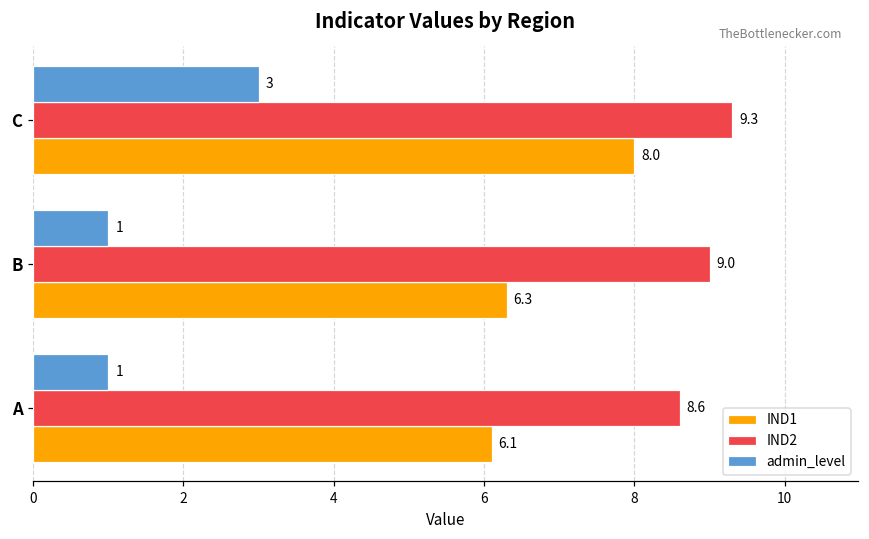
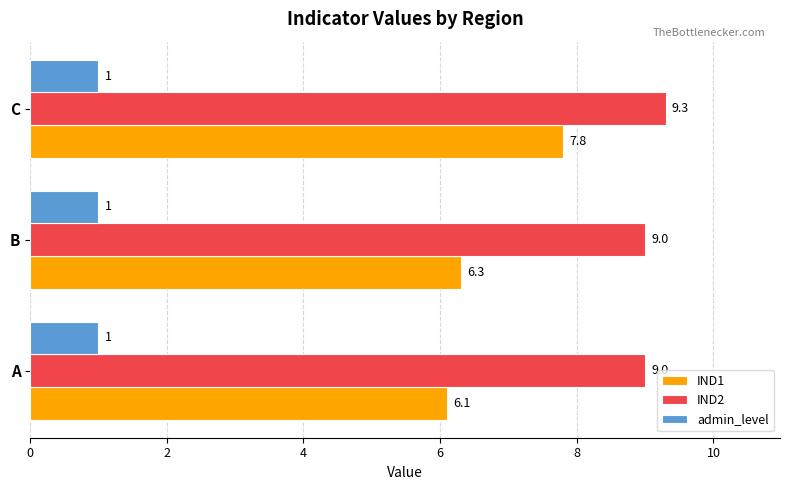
admin_level, C: 3 -> 1
IND1, C: 8.0 -> 7.8
IND2, A: 8.6 -> 9.0
